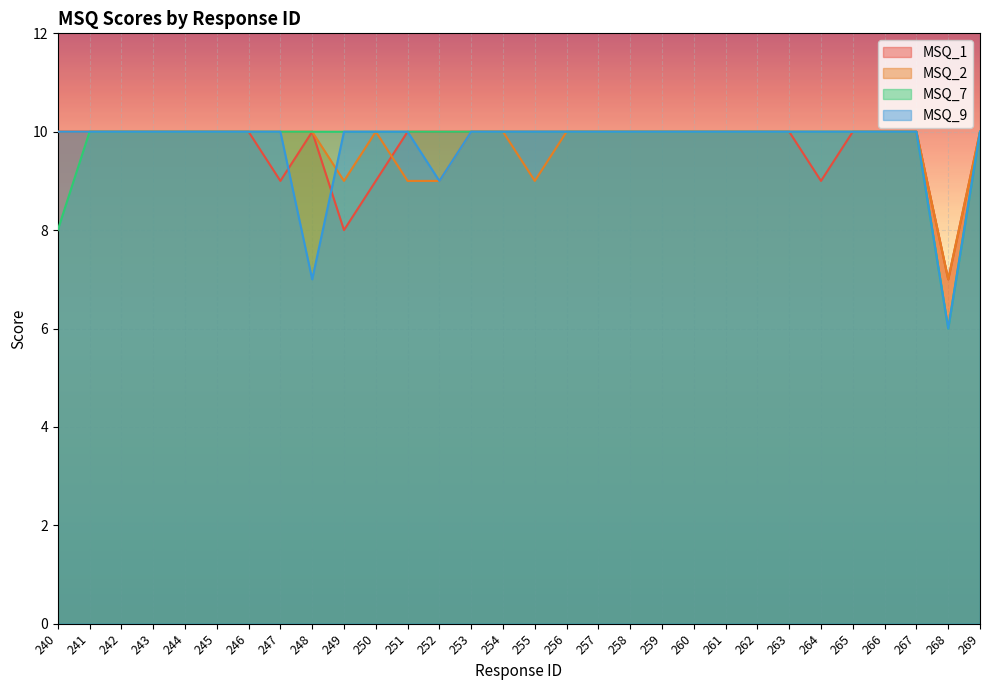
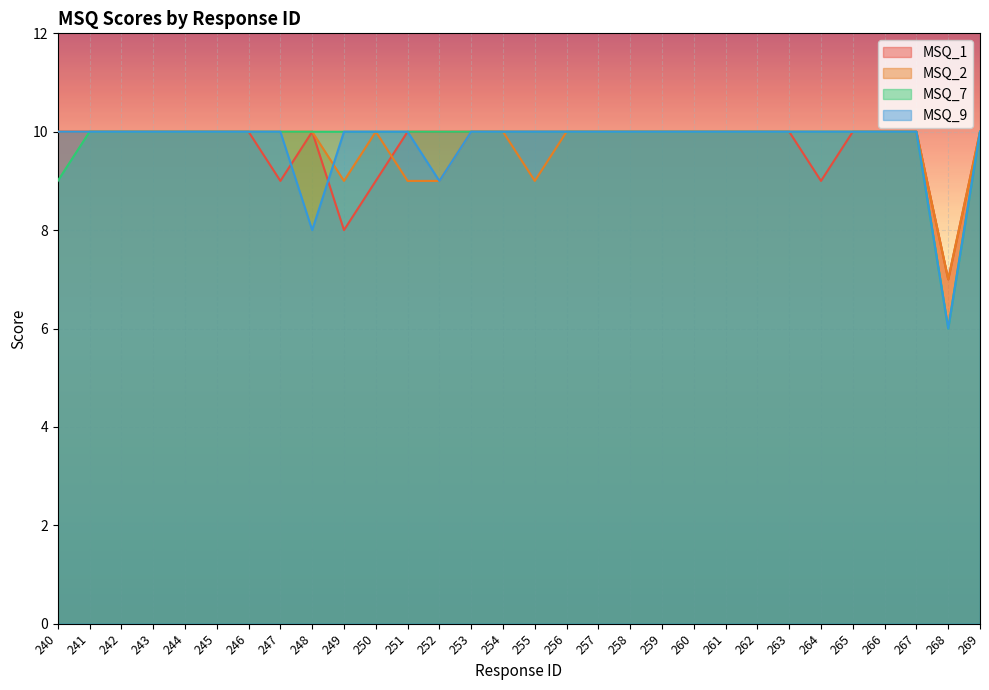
MSQ_7, 240: 8 -> 9
MSQ_9, 248: 7 -> 8
